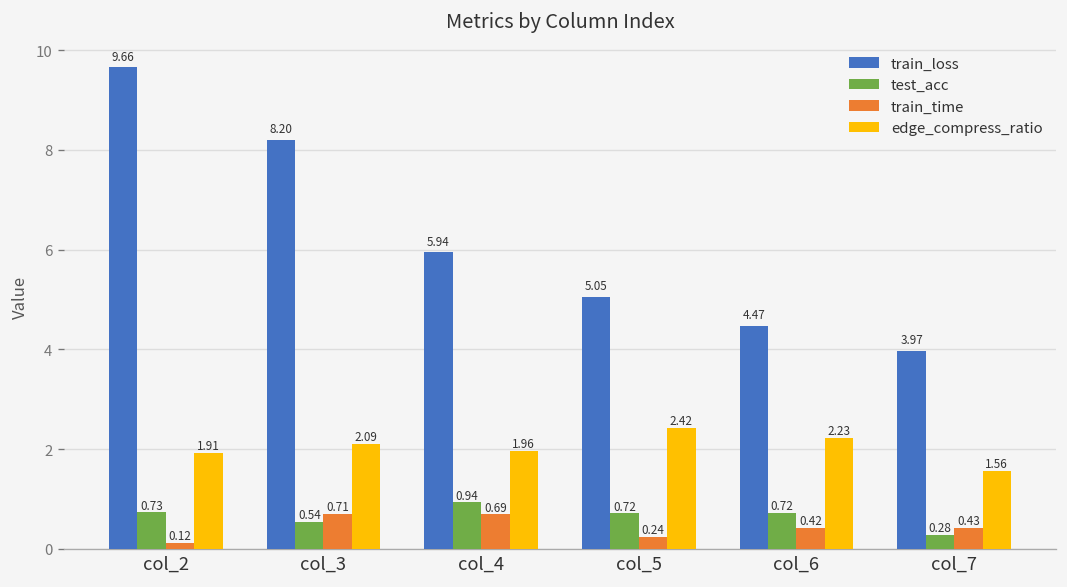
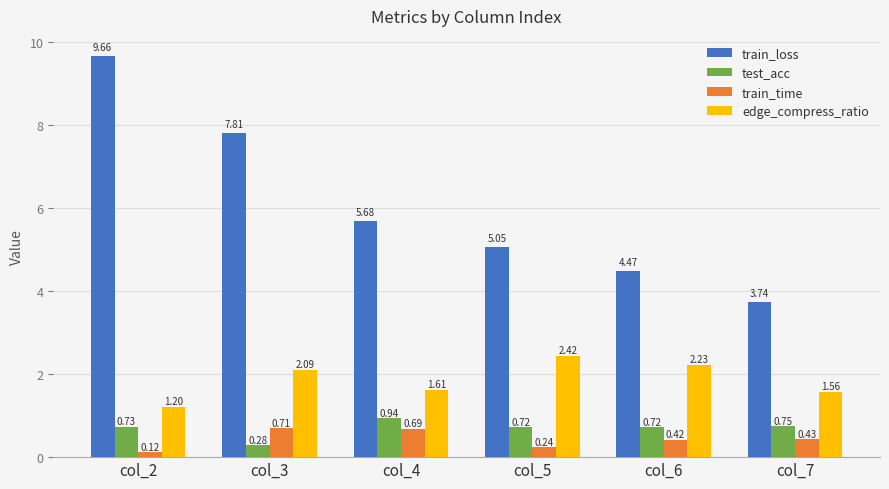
edge_compress_ratio, col_2: 1.91 -> 1.20
train_loss, col_3: 8.20 -> 7.81
test_acc, col_3: 0.54 -> 0.28
train_loss, col_4: 5.94 -> 5.68
edge_compress_ratio, col_4: 1.96 -> 1.61
train_loss, col_7: 3.97 -> 3.74
test_acc, col_7: 0.28 -> 0.75
